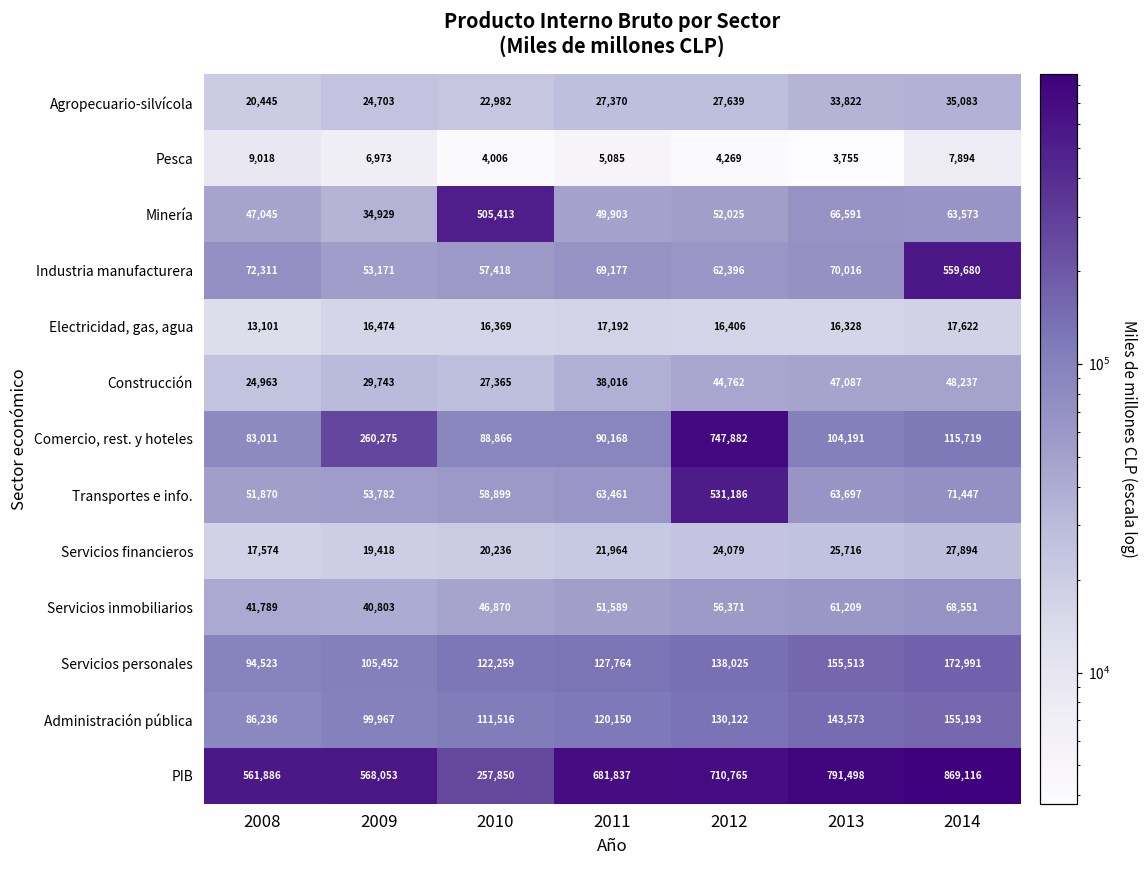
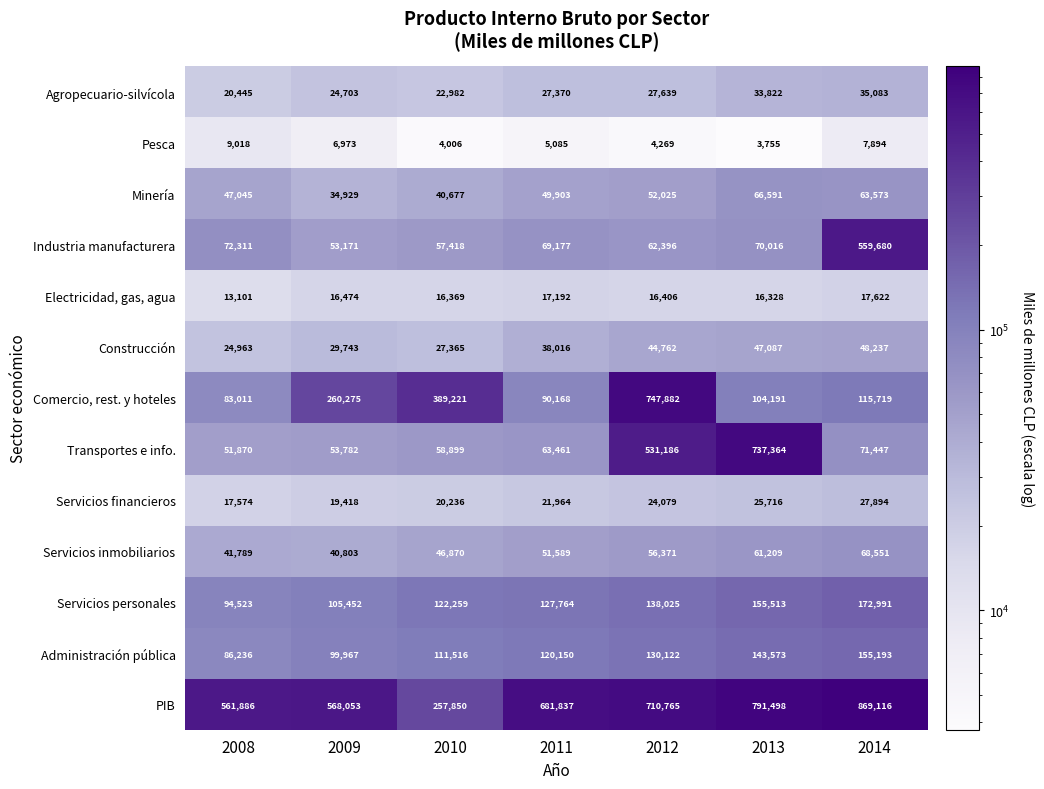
Minería, 2010: 505,413 -> 40,677
Comercio, rest. y hoteles, 2010: 88,866 -> 389,221
Transportes e info., 2013: 63,697 -> 737,364
